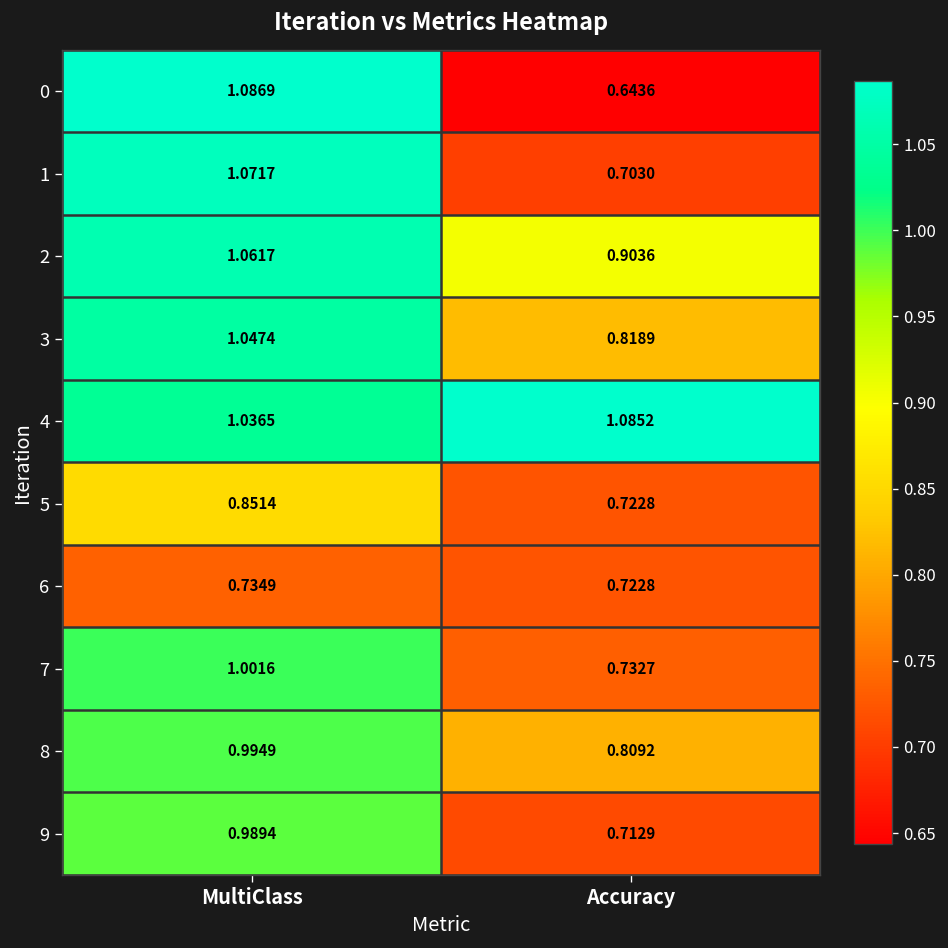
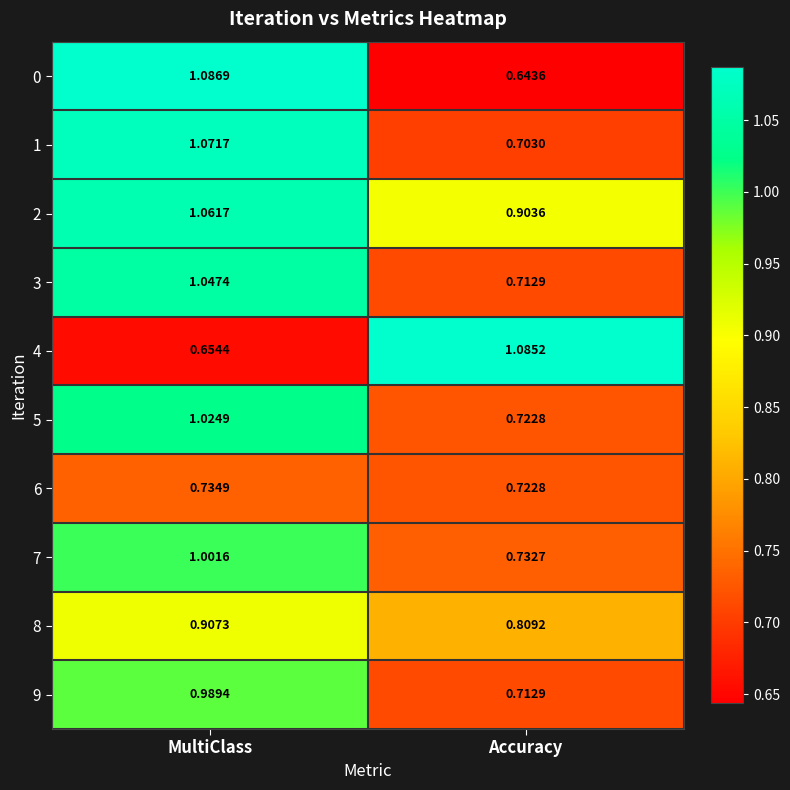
3, Accuracy: 0.8189 -> 0.7129
4, MultiClass: 1.0365 -> 0.6544
5, MultiClass: 0.8514 -> 1.0249
8, MultiClass: 0.9949 -> 0.9073
